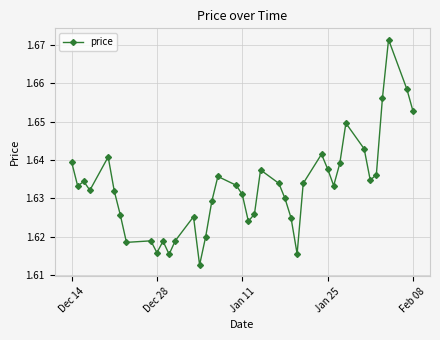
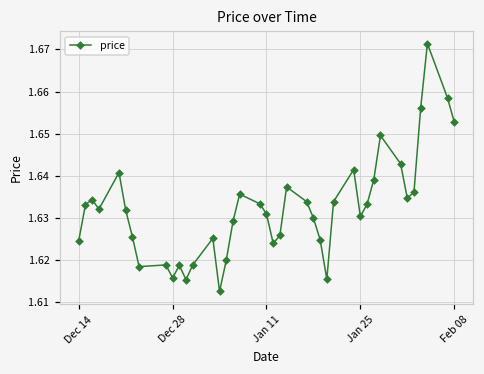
Dec 14: 1.639 -> 1.625
Jan 25: 1.638 -> 1.630
